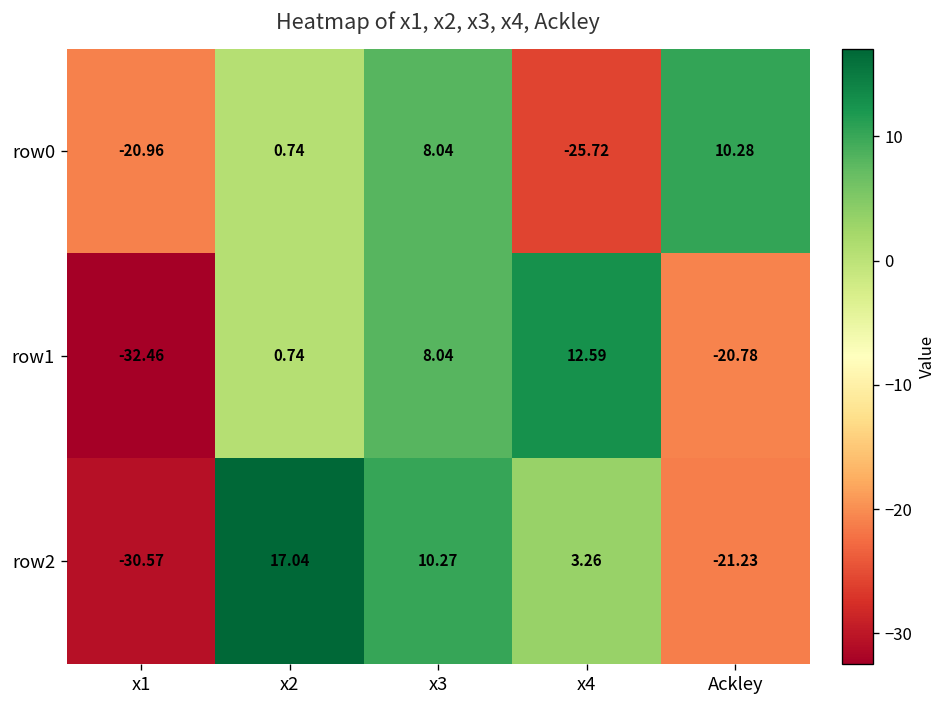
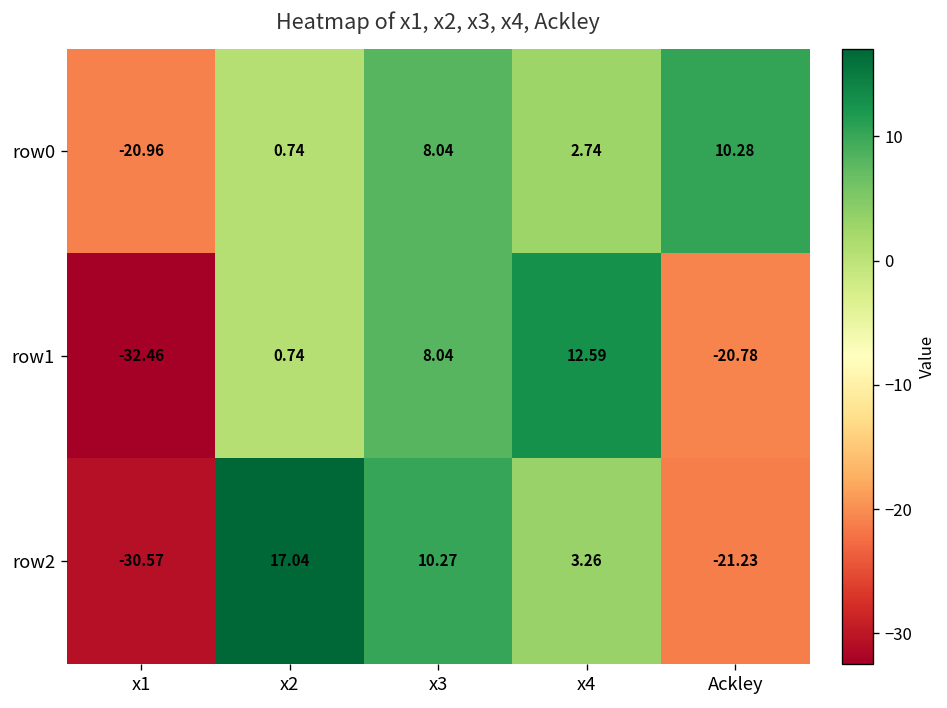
row0, x4: -25.72 -> 2.74
